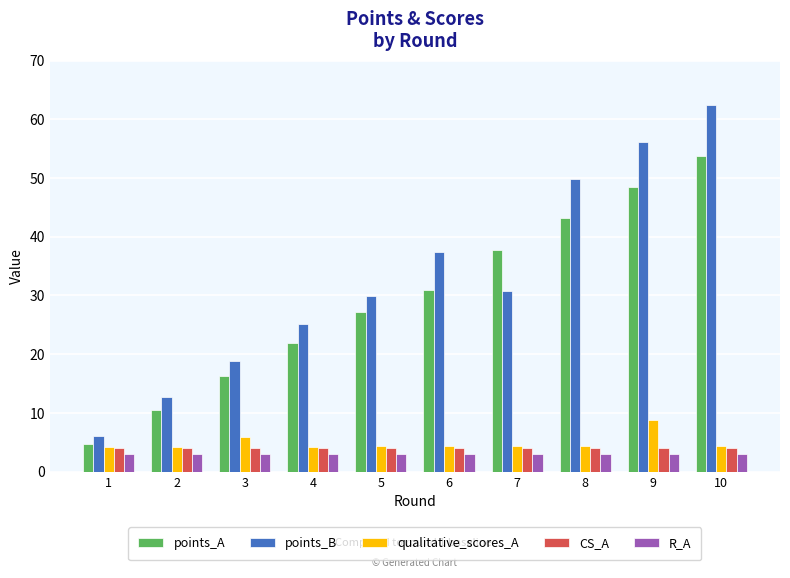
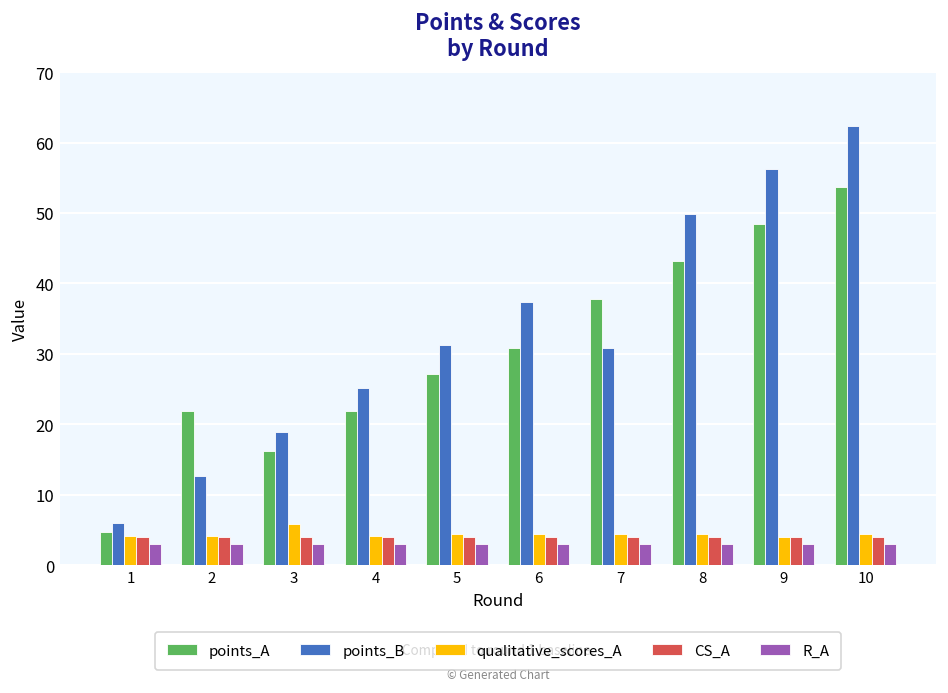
points_A, 2: 11 -> 22
points_B, 5: 30 -> 31
qualitative_scores_A, 9: 9 -> 4
